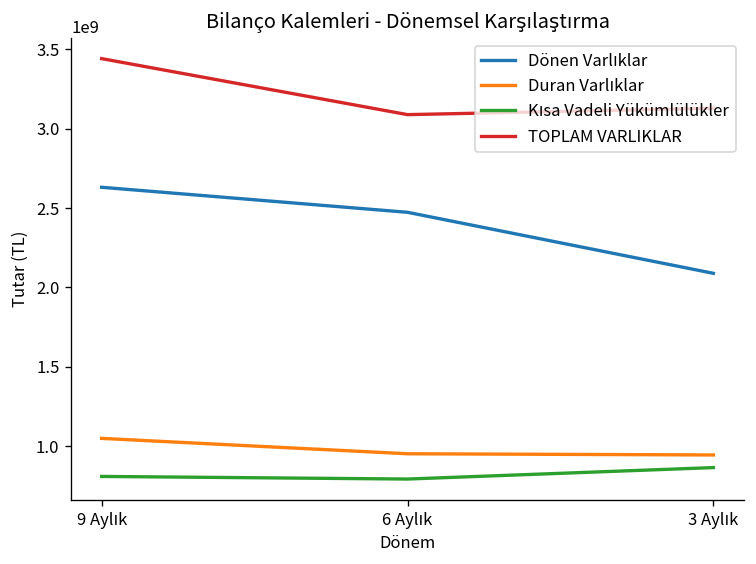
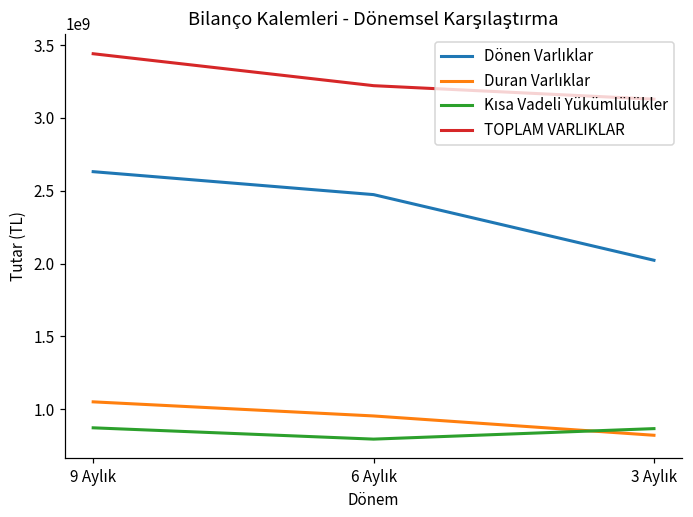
Kısa Vadeli Yükümlülükler, 9 Aylık: 810000000 -> 870000000
TOPLAM VARLIKLAR, 6 Aylık: 3090000000 -> 3220000000
Dönen Varlıklar, 3 Aylık: 2090000000 -> 2020000000
Duran Varlıklar, 3 Aylık: 950000000 -> 820000000
